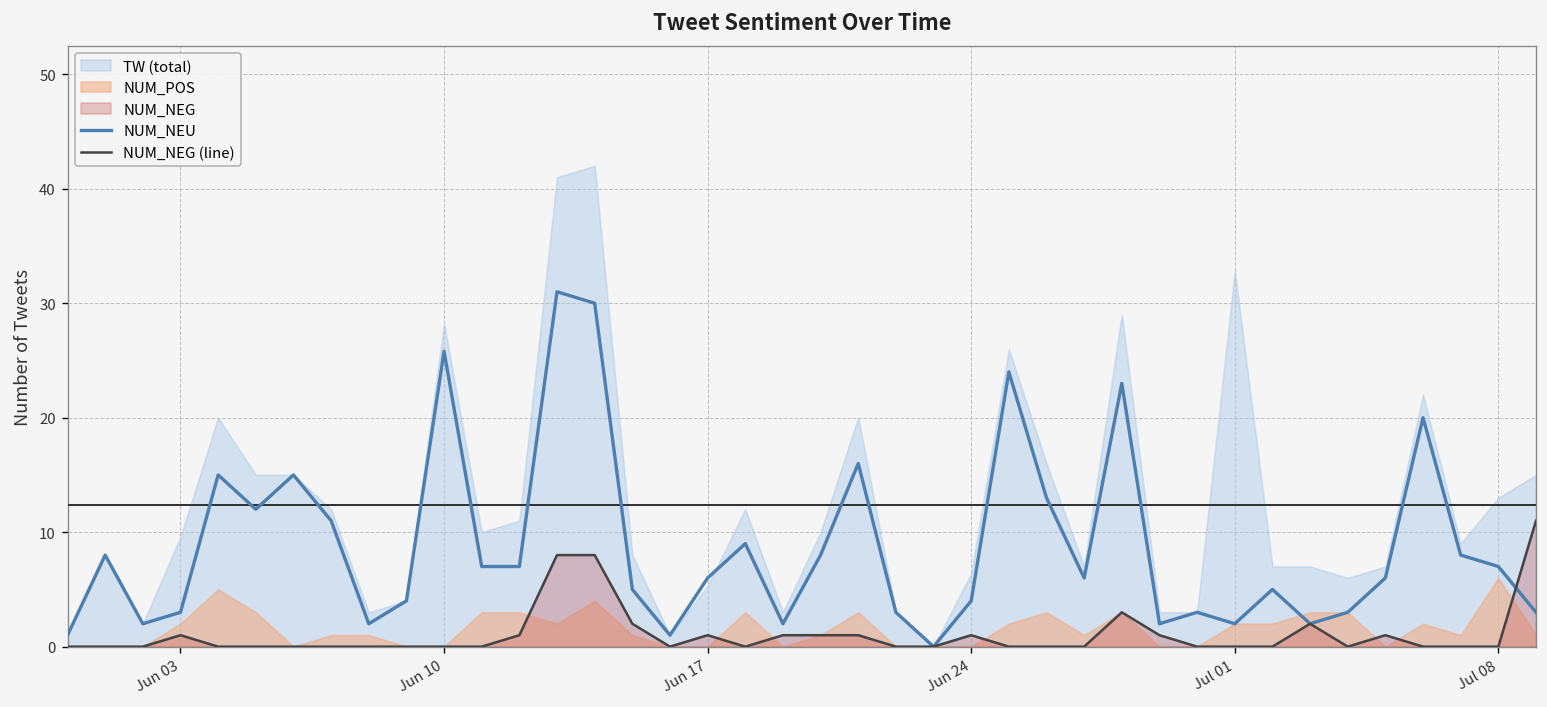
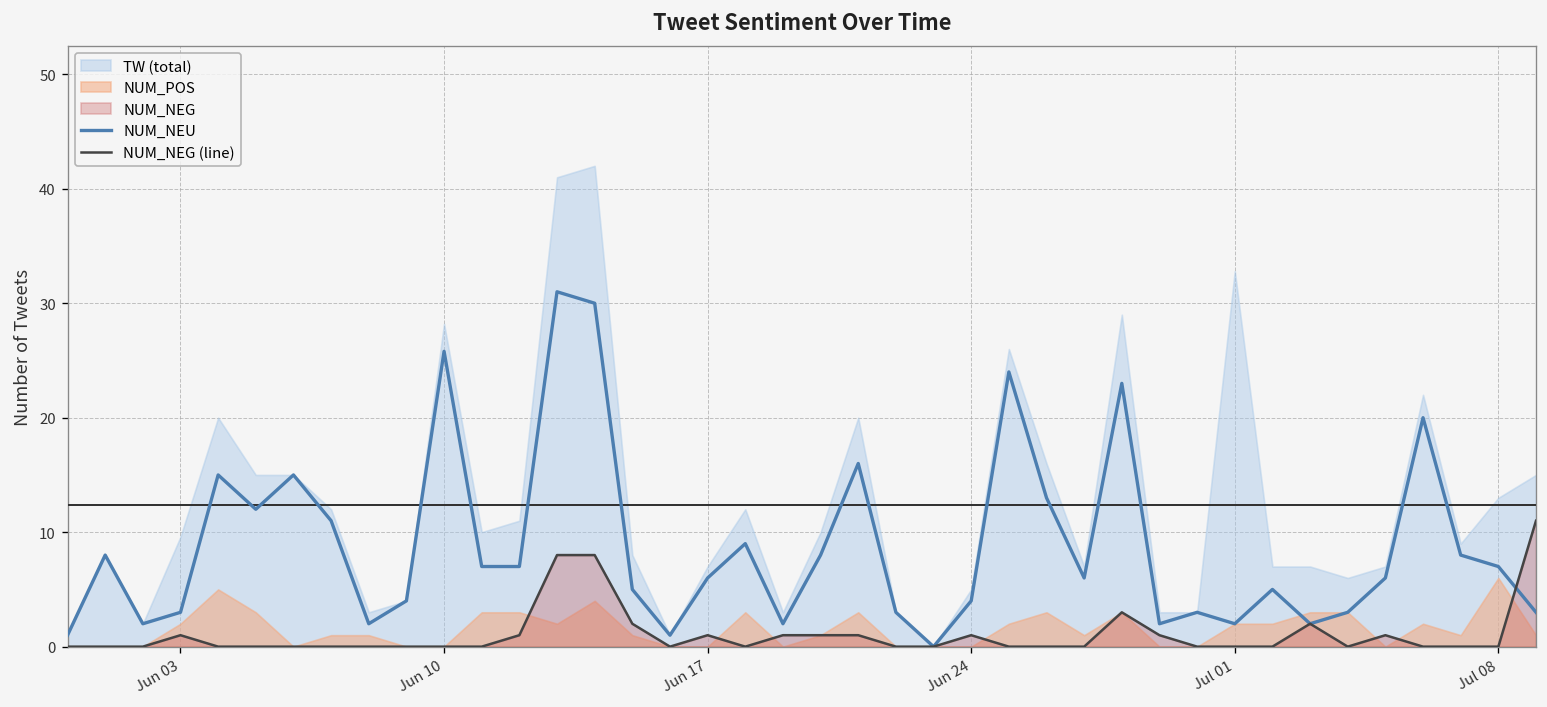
TW (total), Jun 17: 5 -> 7
TW (total), Jun 24: 6 -> 5
